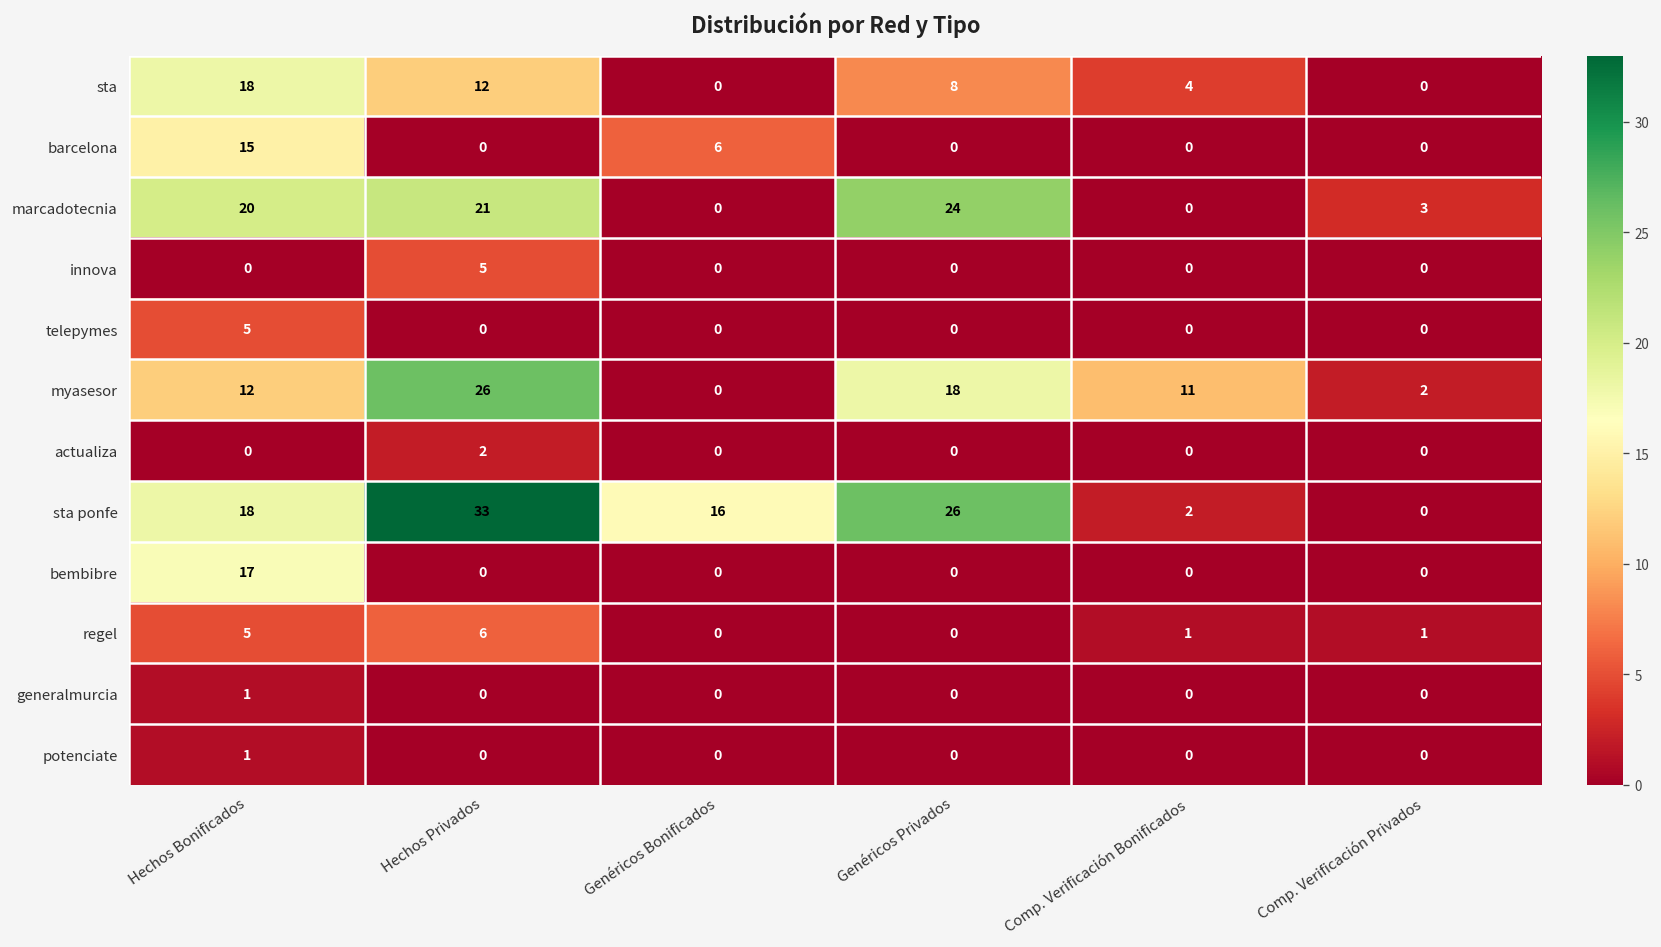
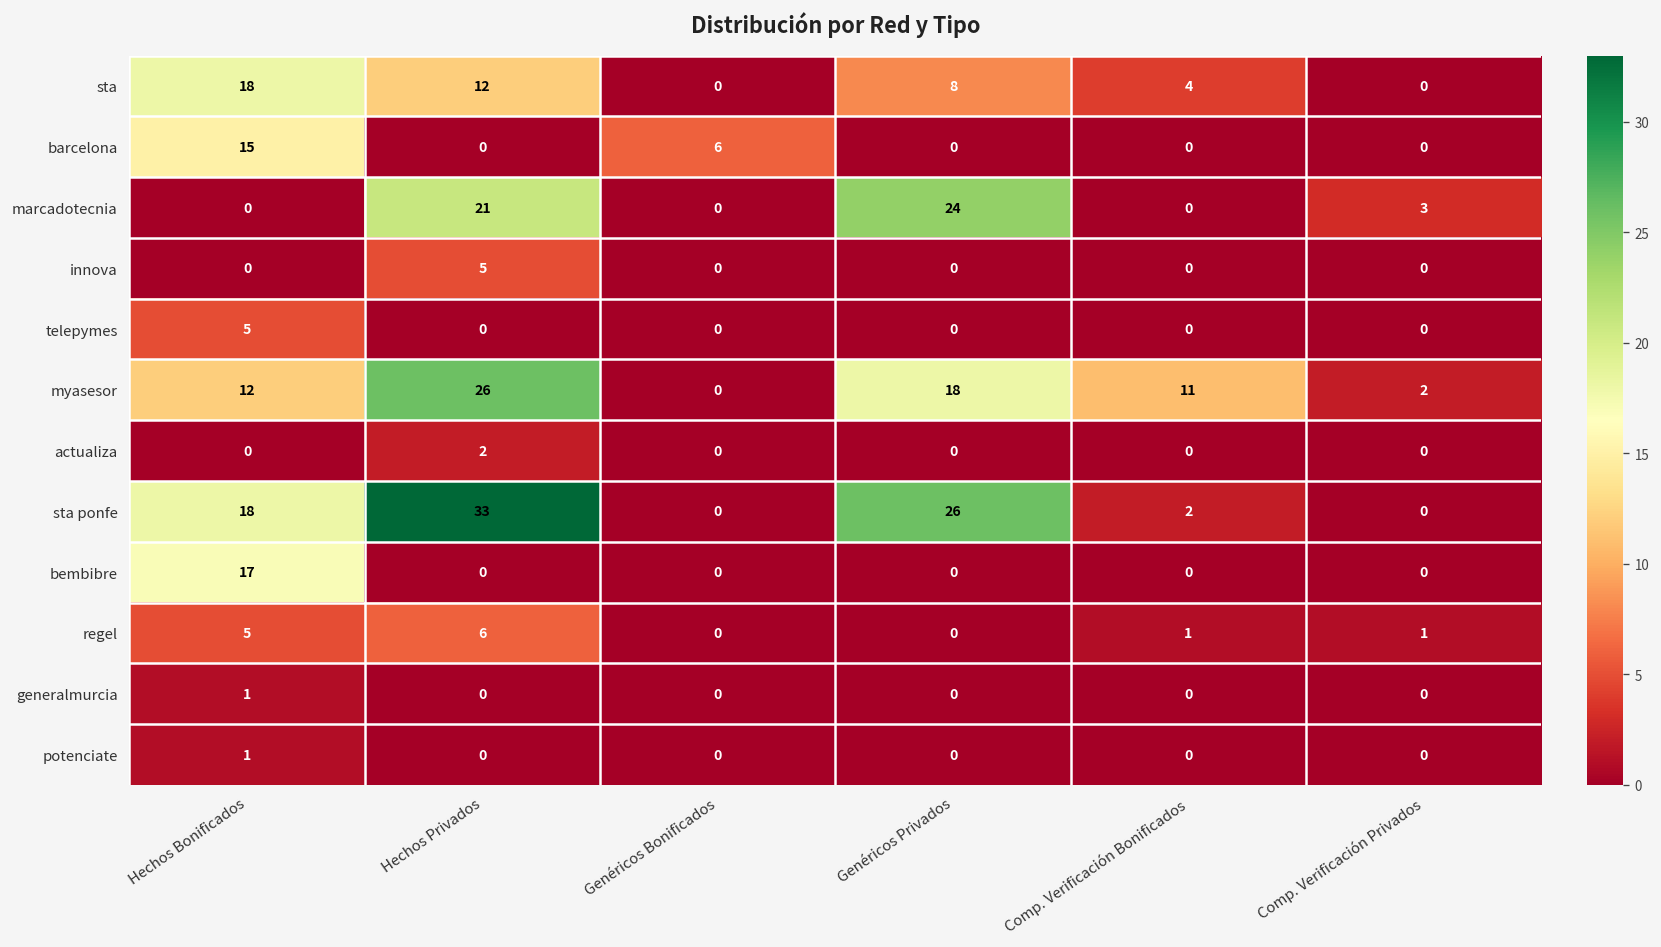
marcadotecnia, Hechos Bonificados: 20 -> 0
sta ponfe, Genéricos Bonificados: 16 -> 0
